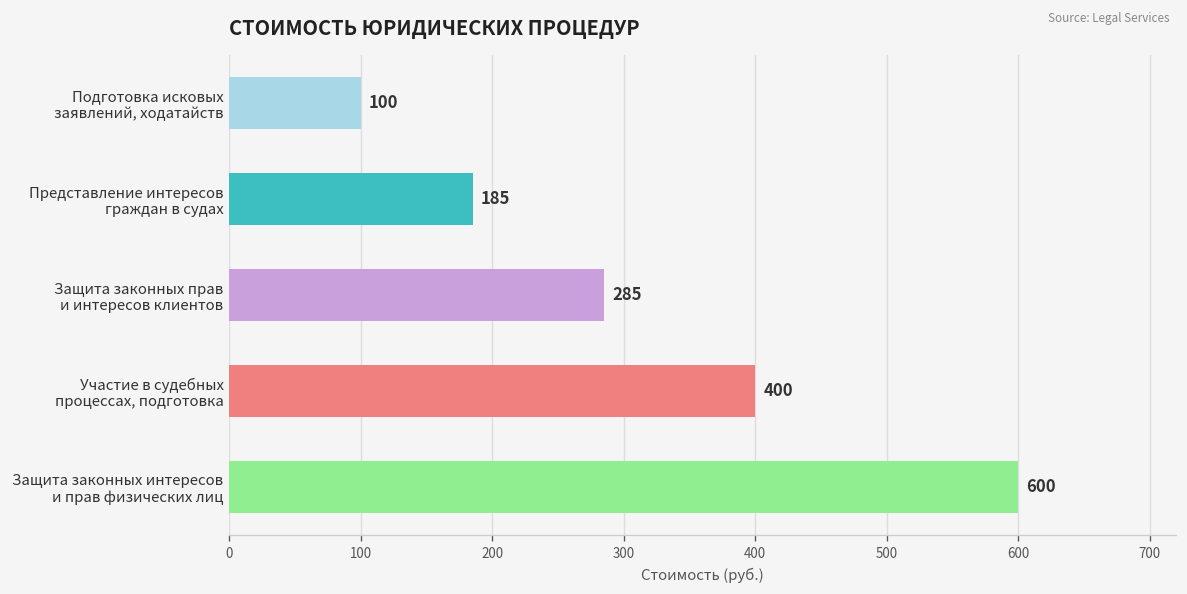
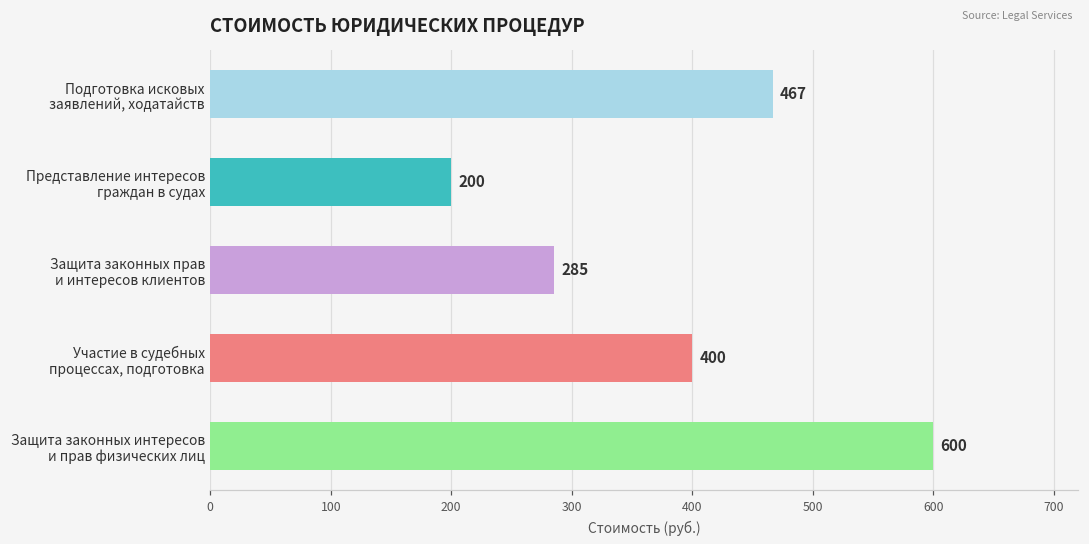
Подготовка исковых заявлений, ходатайств: 100 -> 467
Представление интересов граждан в судах: 185 -> 200
